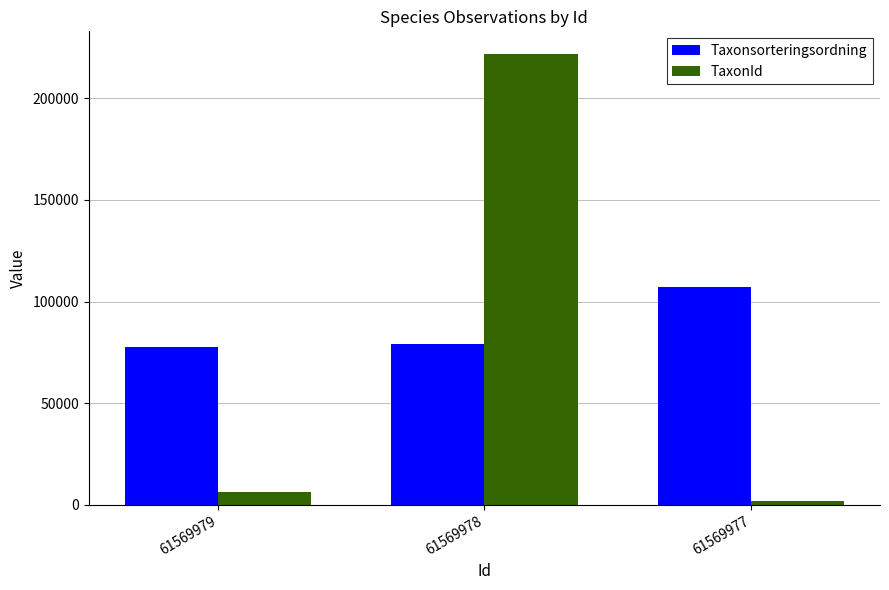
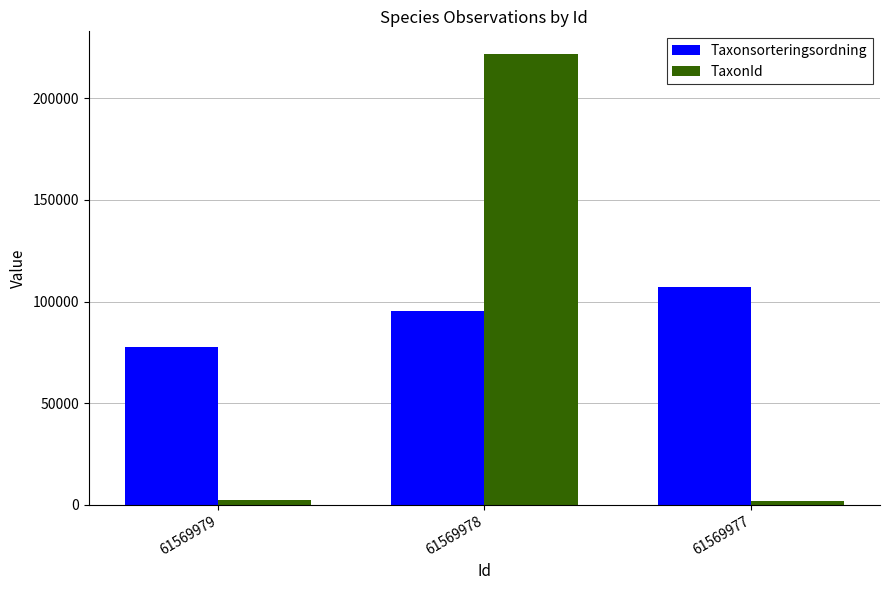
TaxonId, 61569979: 6000 -> 2000
Taxonsorteringsordning, 61569978: 79000 -> 96000
